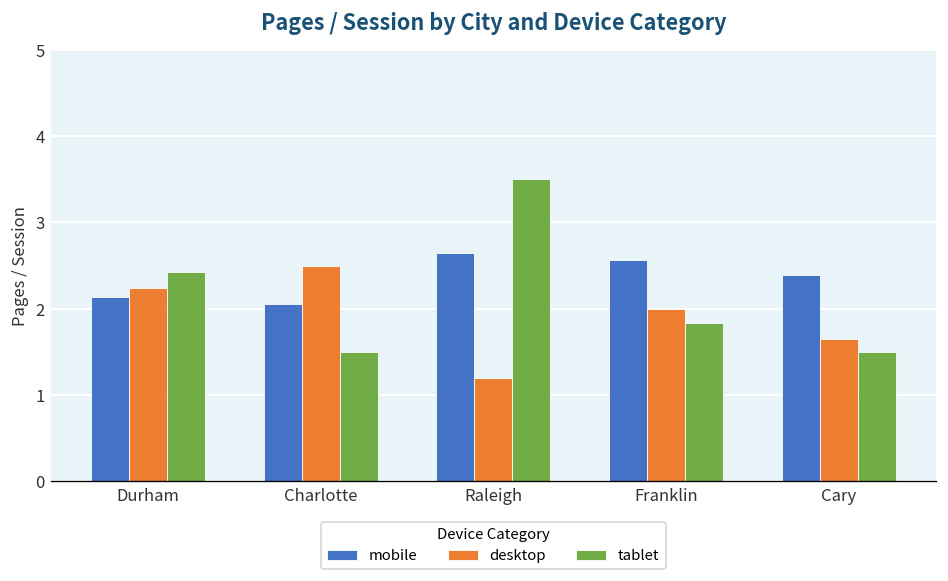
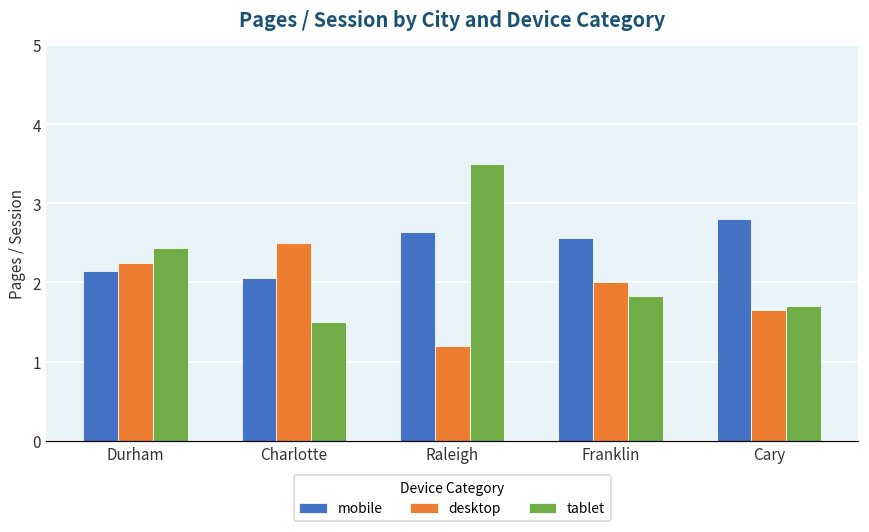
mobile, Cary: 2.4 -> 2.8
tablet, Cary: 1.5 -> 1.7
